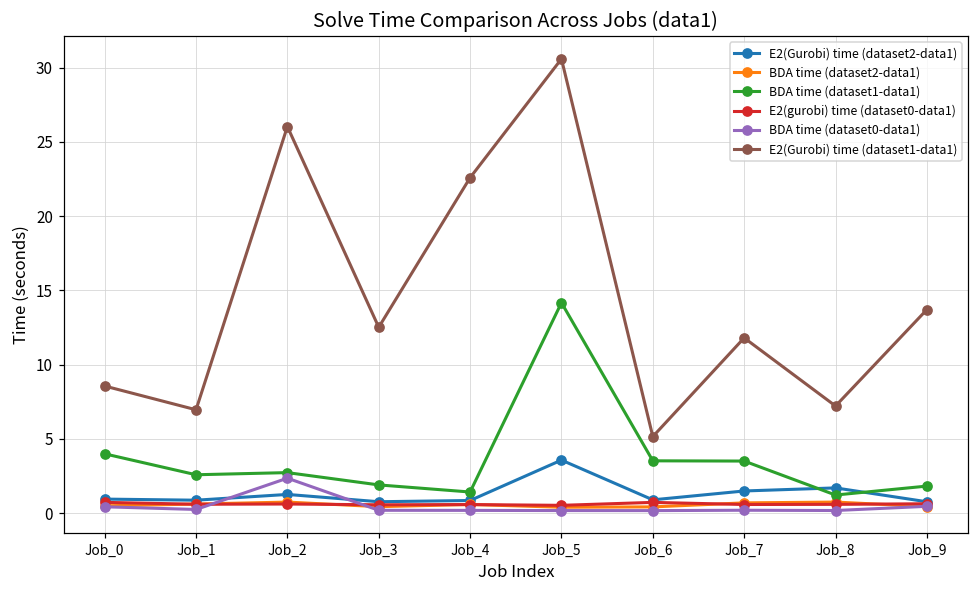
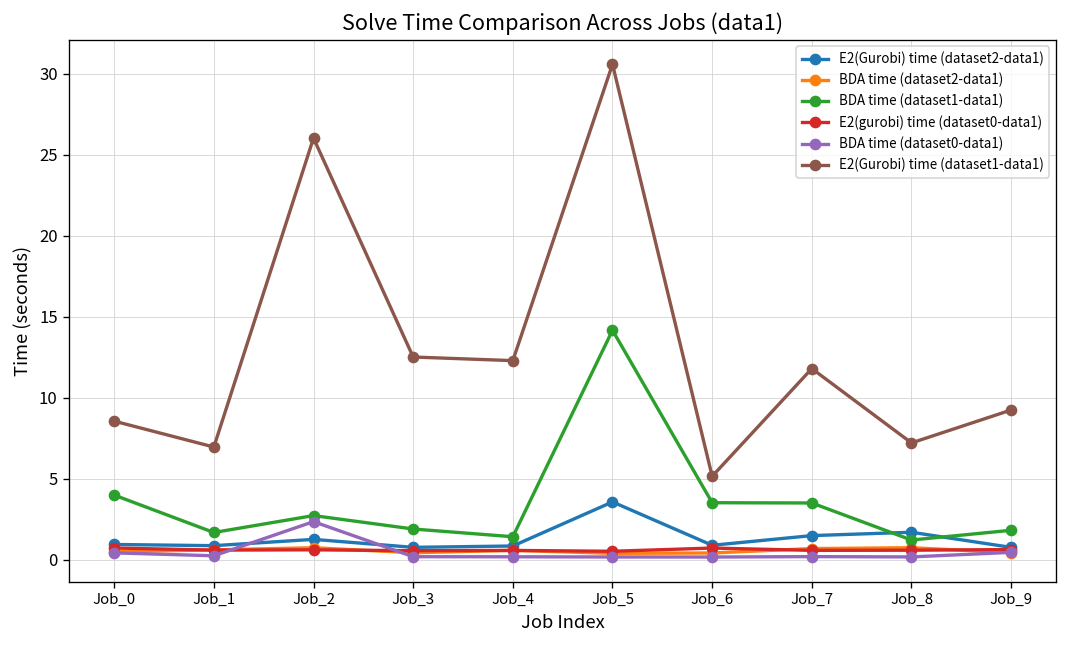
BDA time (dataset1-data1), Job_1: 2.6 -> 1.7
E2(Gurobi) time (dataset1-data1), Job_4: 22.6 -> 12.3
E2(Gurobi) time (dataset1-data1), Job_9: 13.7 -> 9.2
